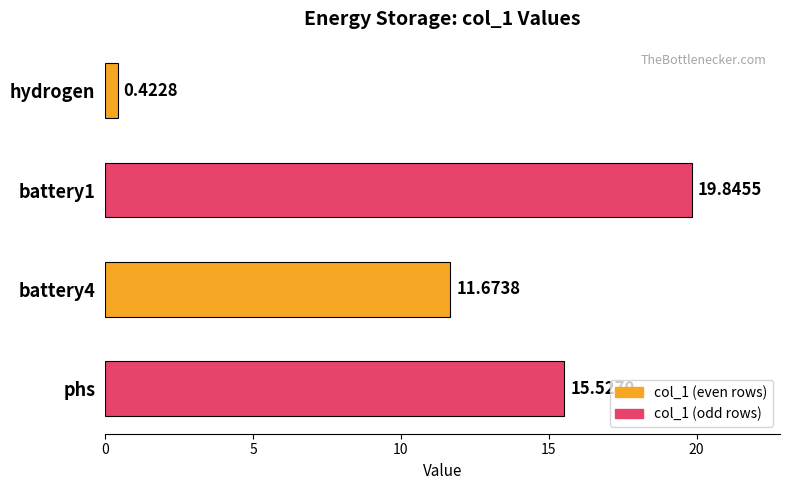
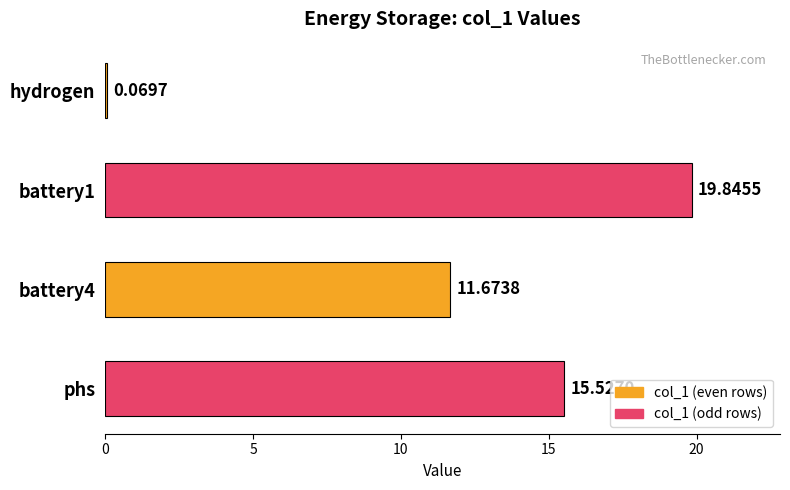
hydrogen: 0.4228 -> 0.0697
